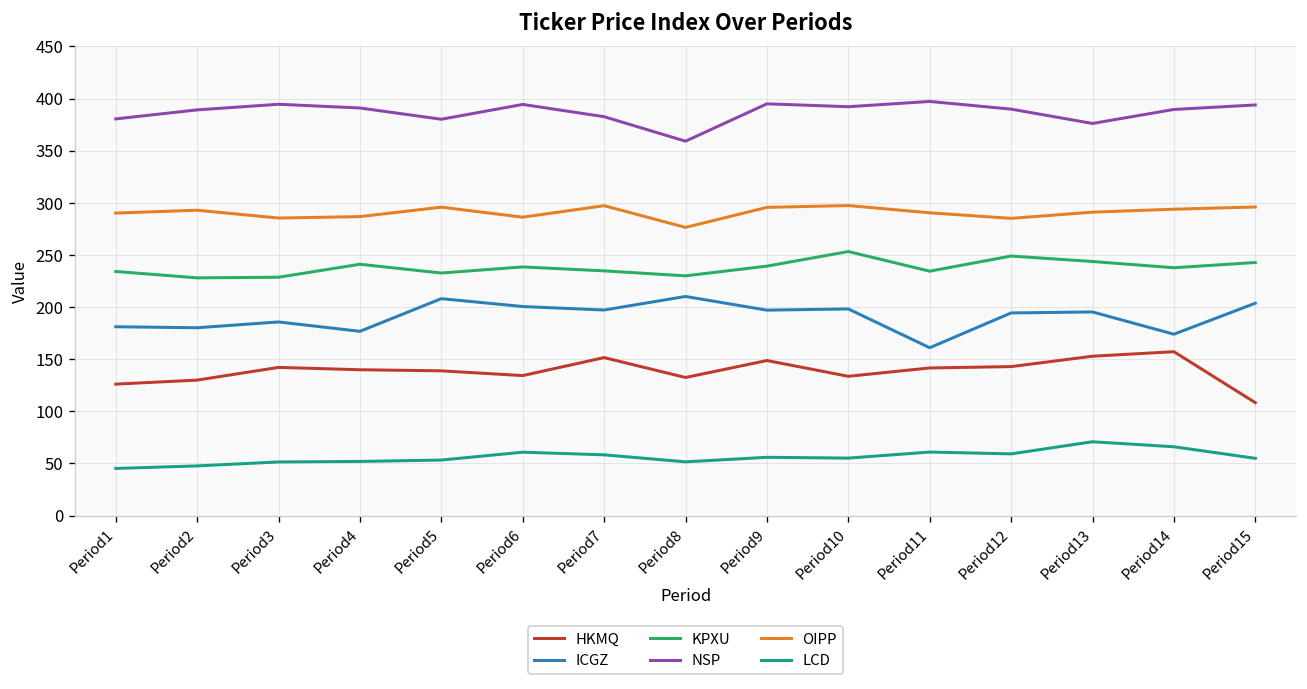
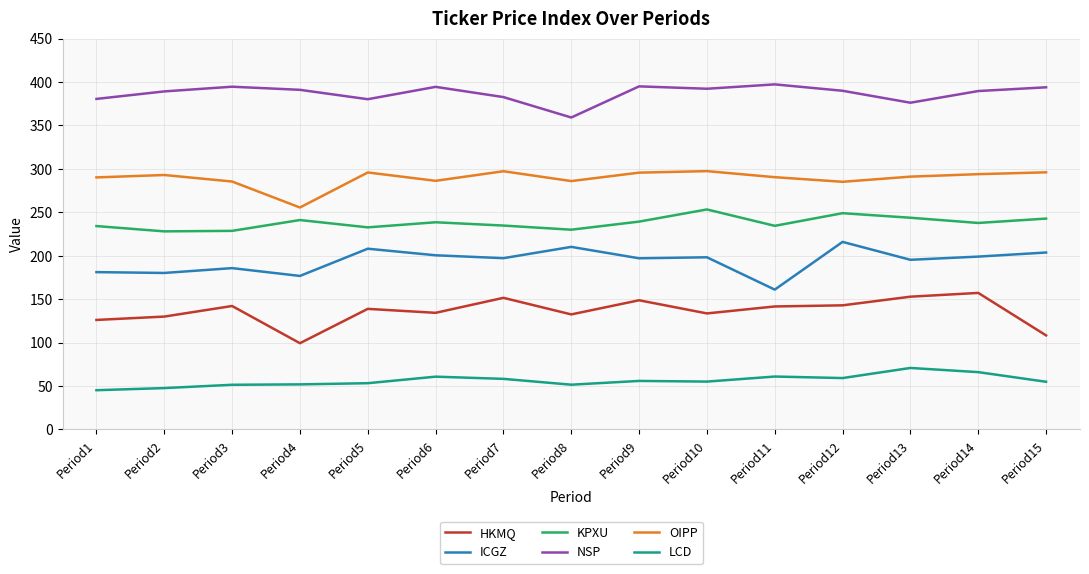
HKMQ, Period4: 140 -> 100
OIPP, Period4: 290 -> 260
OIPP, Period8: 280 -> 290
ICGZ, Period12: 190 -> 220
ICGZ, Period14: 170 -> 200
